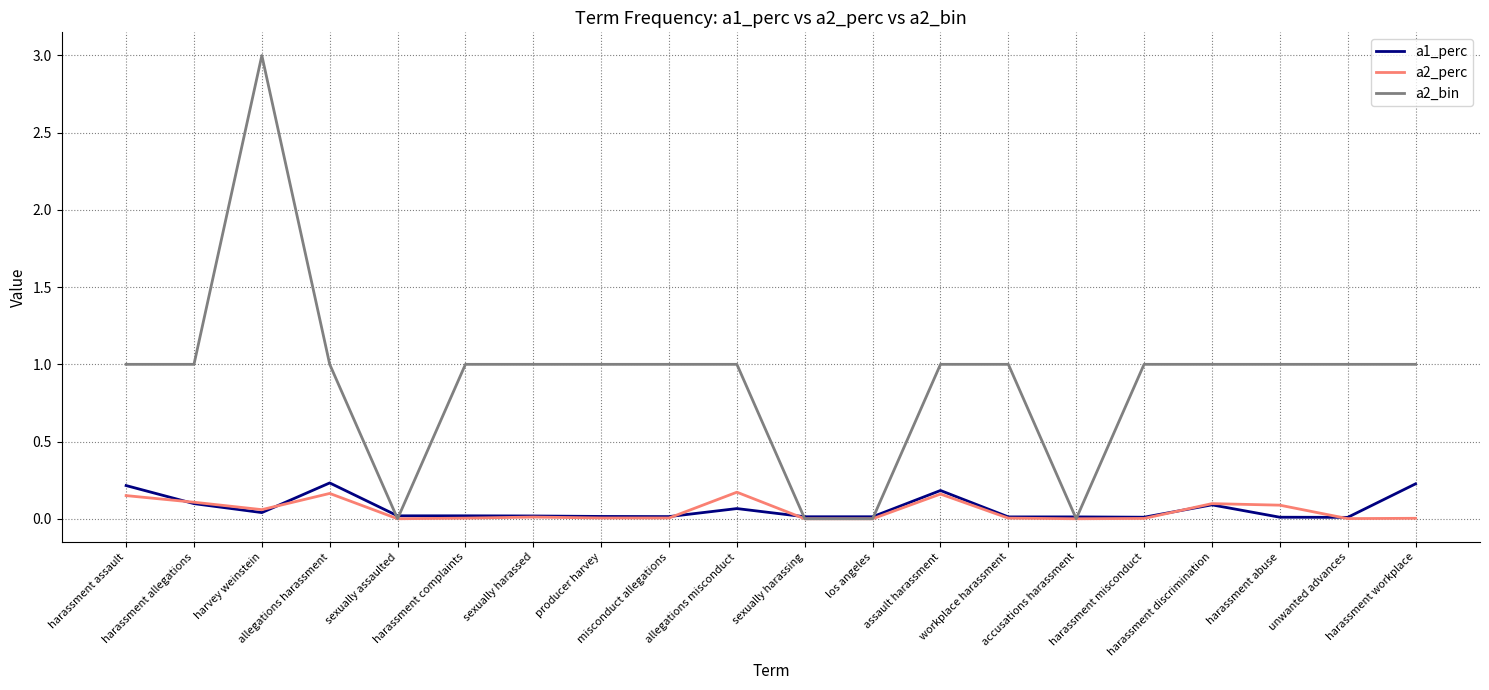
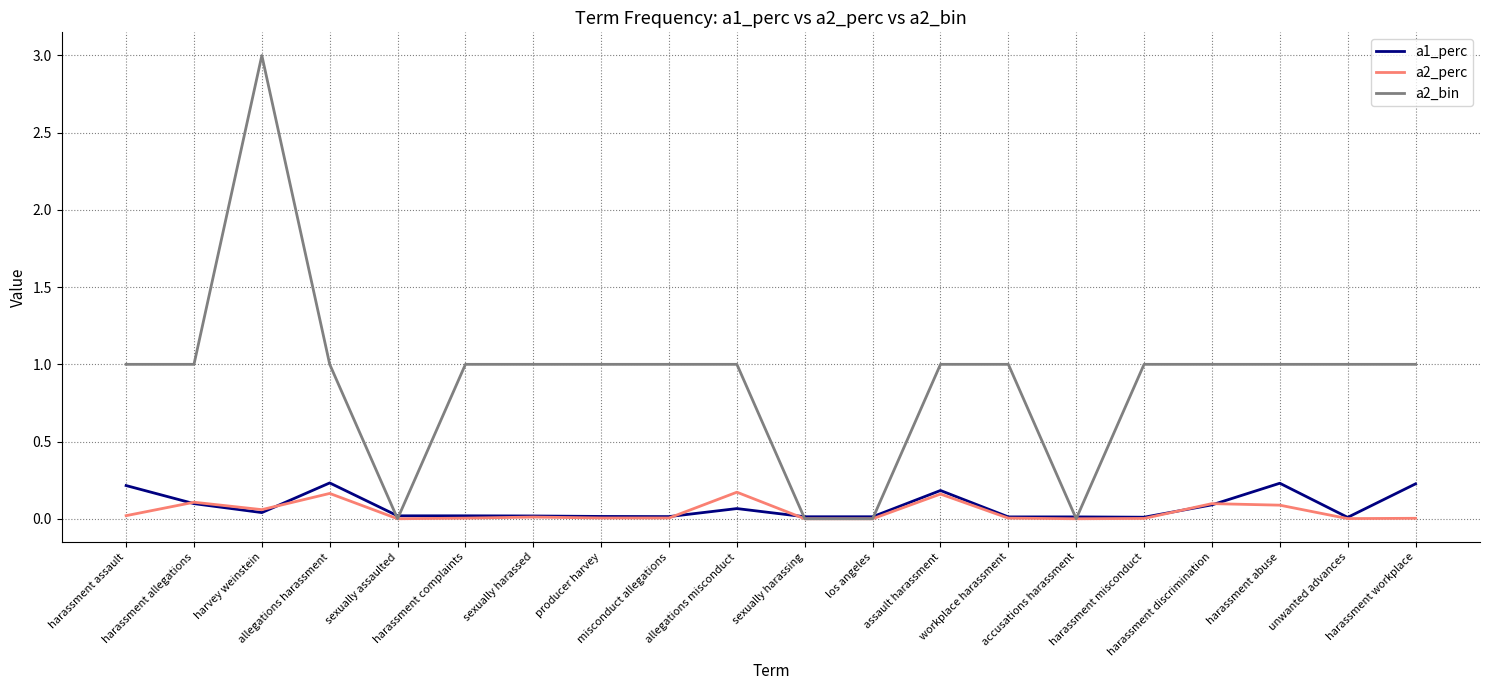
a2_perc, harassment assault: 0.15 -> 0.02
a1_perc, harassment abuse: 0.01 -> 0.23
